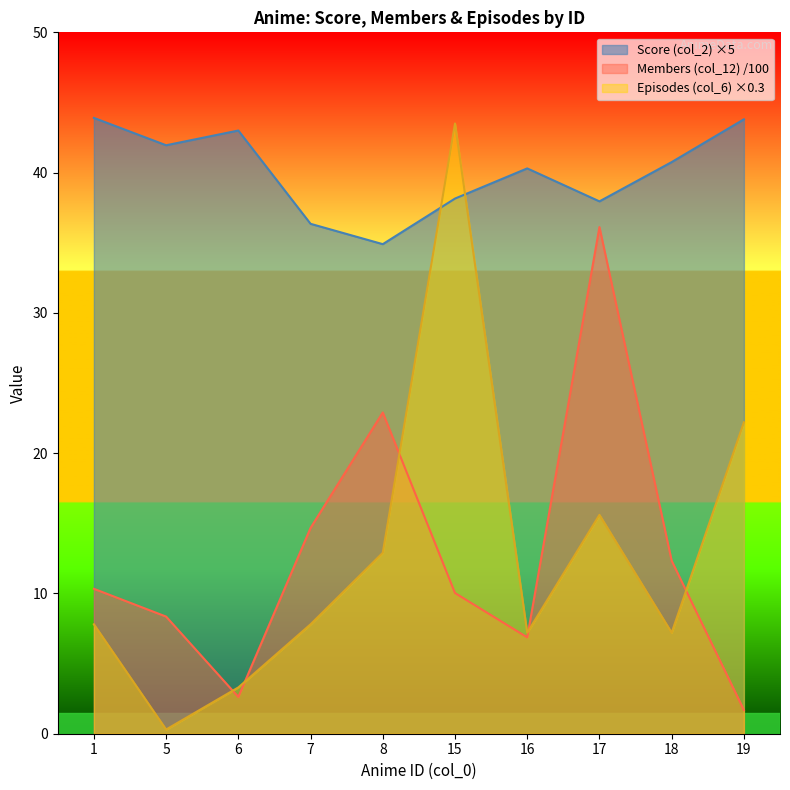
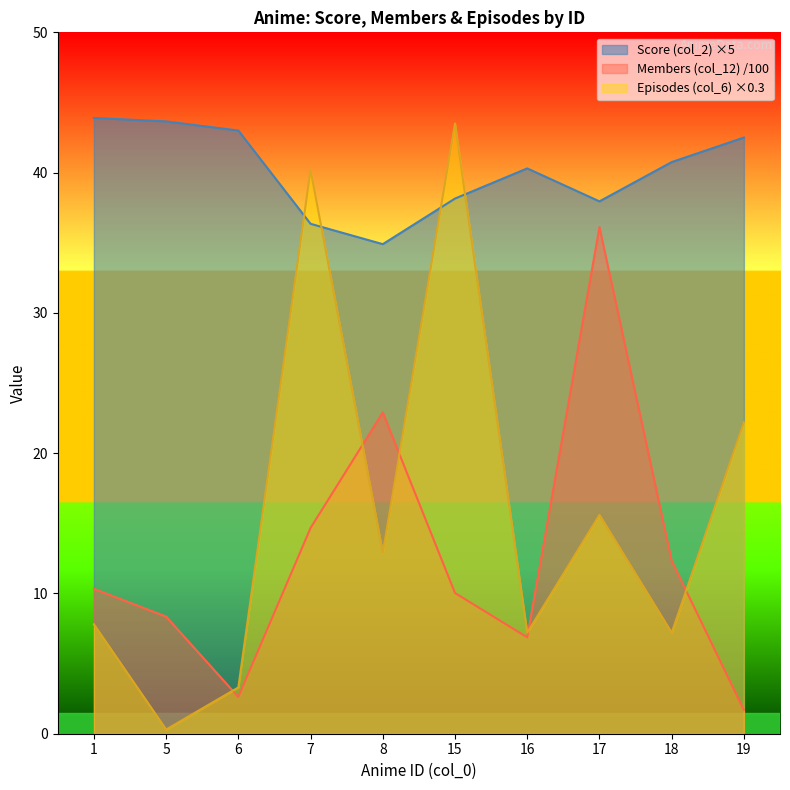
Score (col_2) ×5, 5: 42.0 -> 43.7
Episodes (col_6) ×0.3, 7: 7.8 -> 40.2
Score (col_2) ×5, 19: 43.8 -> 42.5
